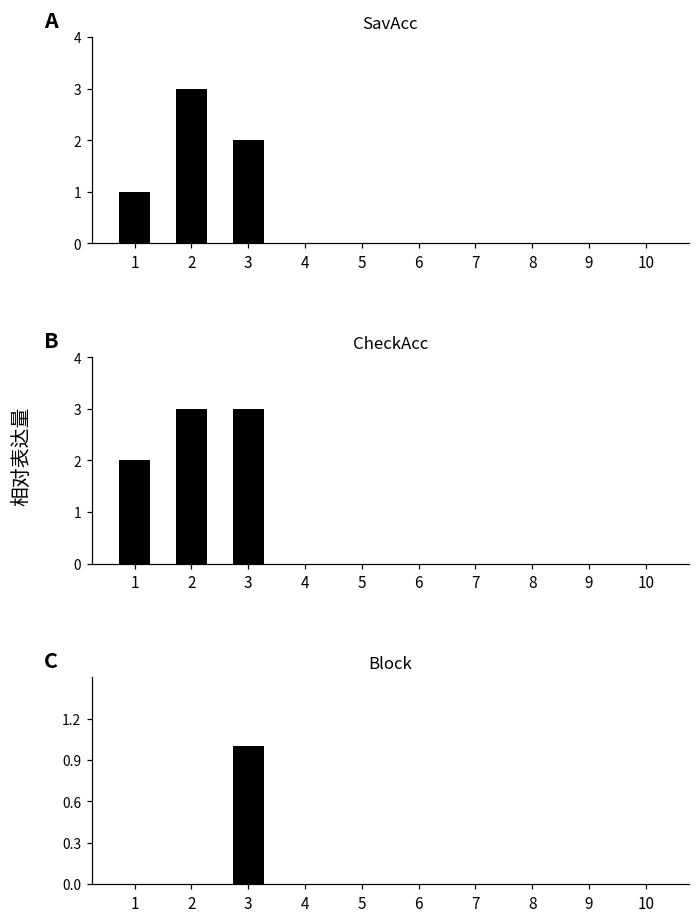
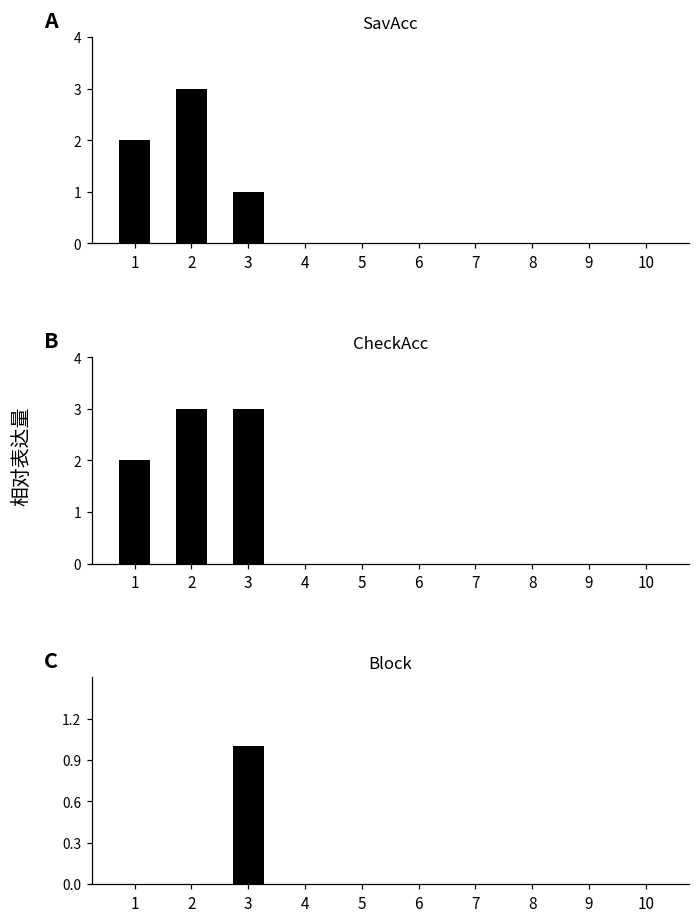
SavAcc, 1: 1 -> 2
SavAcc, 3: 2 -> 1
